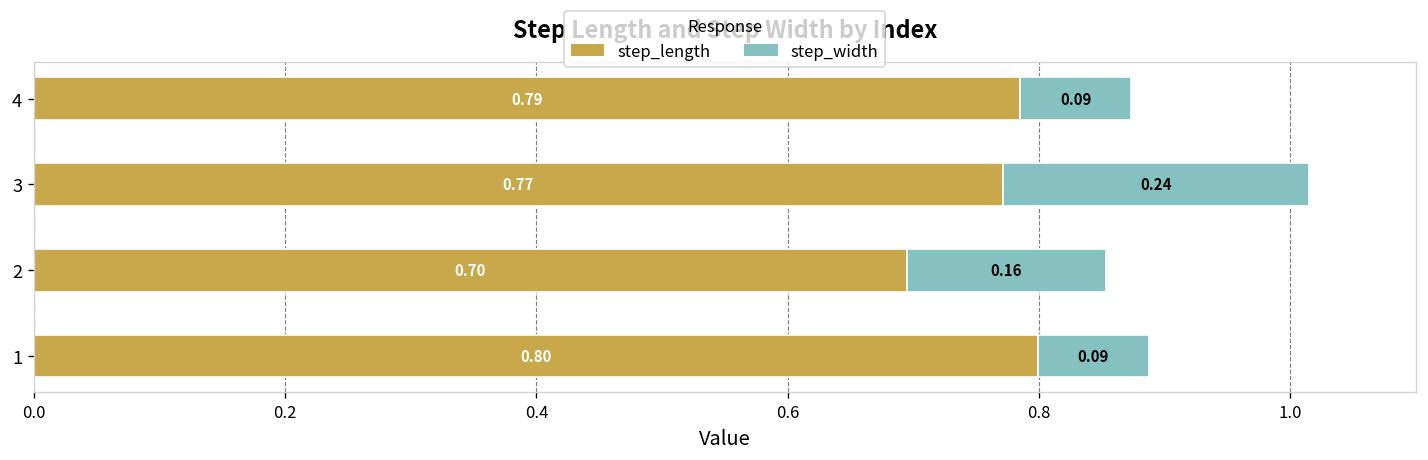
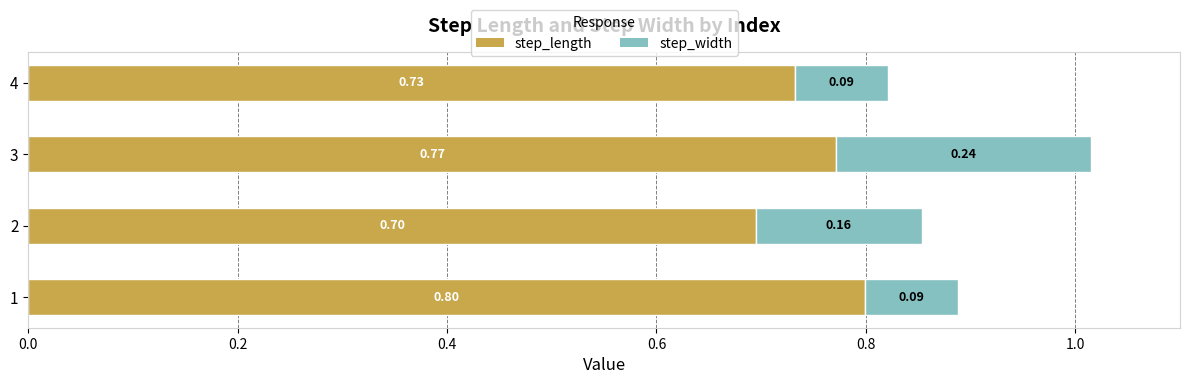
step_length, 4: 0.79 -> 0.73
